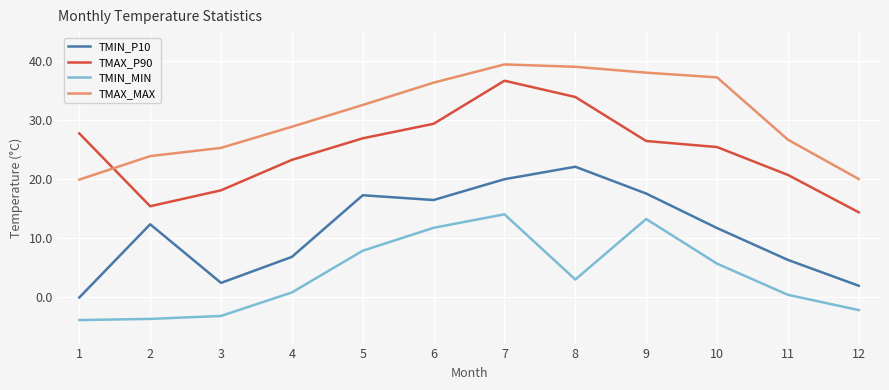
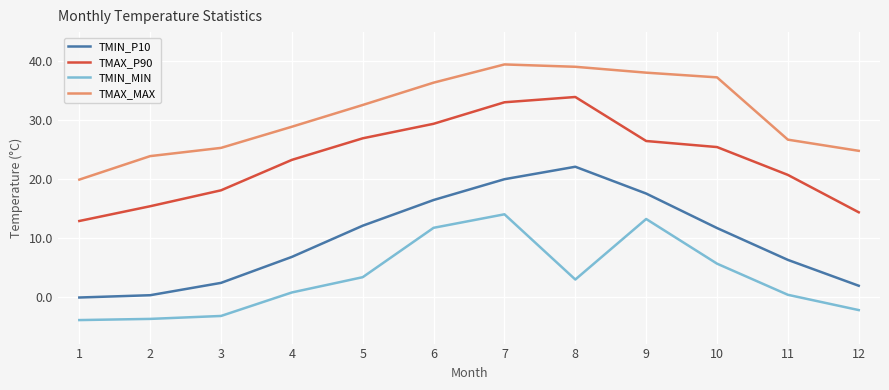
TMAX_P90, 1: 28 -> 13
TMIN_P10, 2: 12 -> 0
TMIN_P10, 5: 17 -> 12
TMIN_MIN, 5: 8 -> 3
TMAX_P90, 7: 37 -> 33
TMAX_MAX, 12: 20 -> 25
